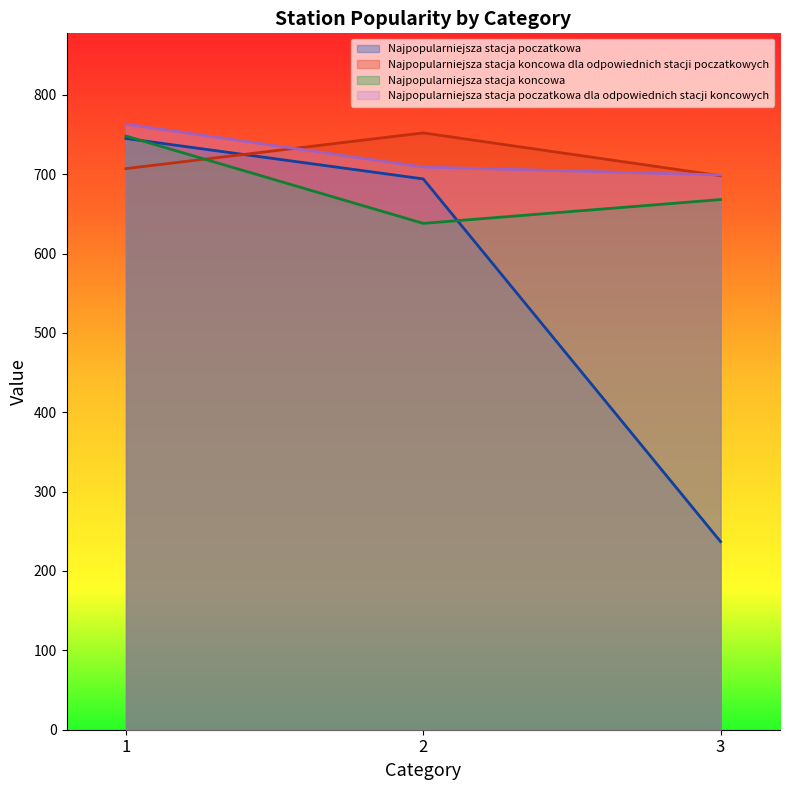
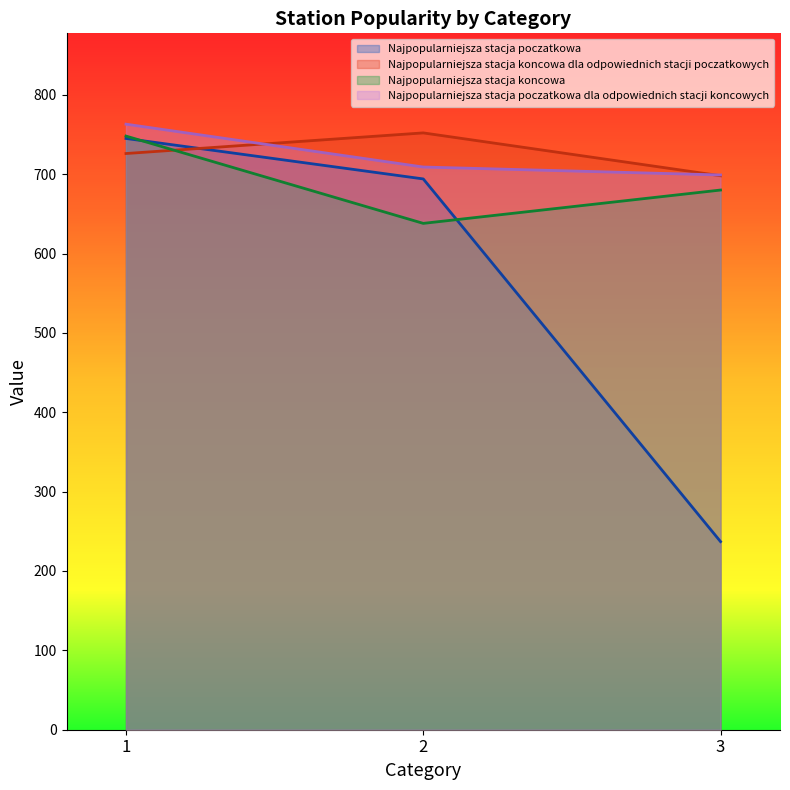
Najpopularniejsza stacja koncowa dla odpowiednich stacji poczatkowych, 1: 710 -> 730
Najpopularniejsza stacja koncowa, 3: 670 -> 680
